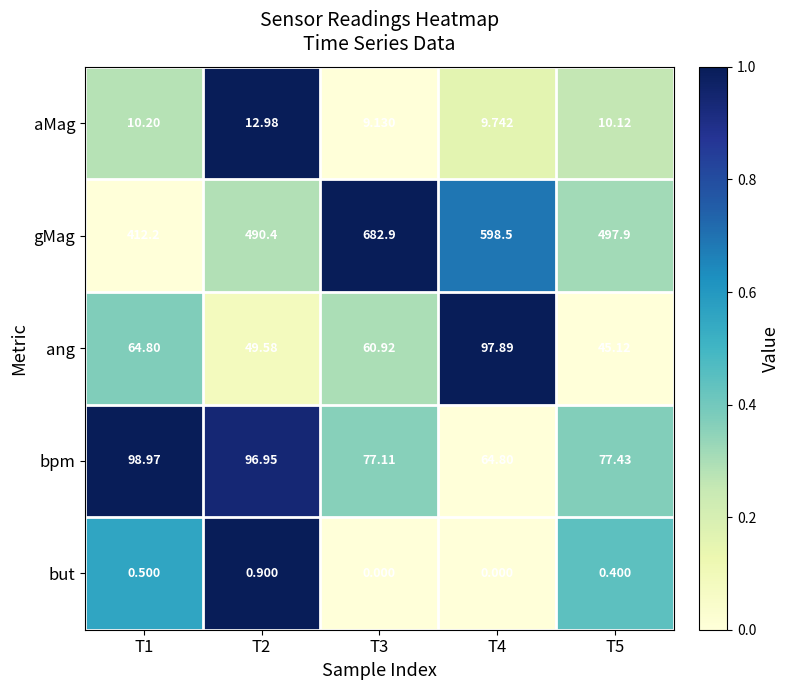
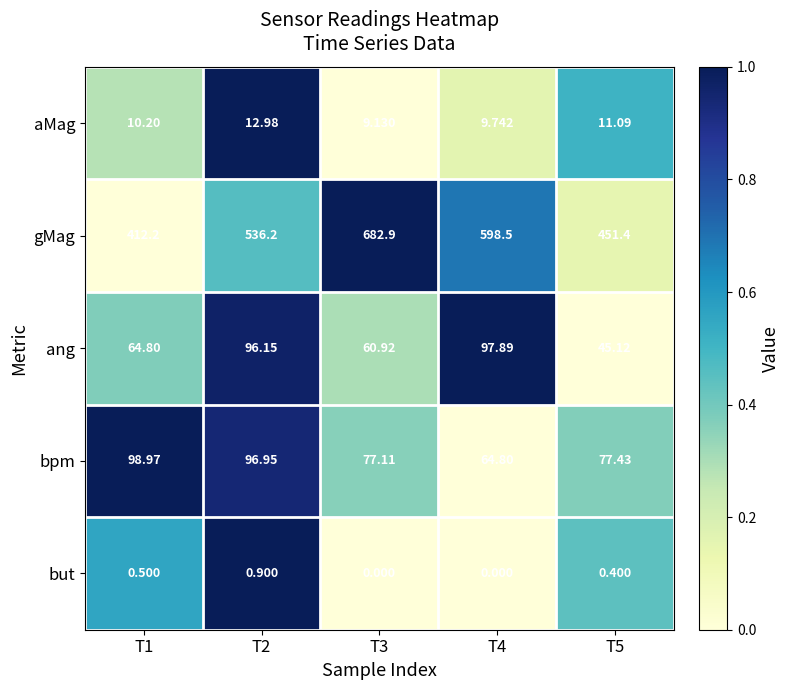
aMag, T5: 10.12 -> 11.09
gMag, T2: 490.4 -> 536.2
gMag, T5: 497.9 -> 451.4
ang, T2: 49.58 -> 96.15
